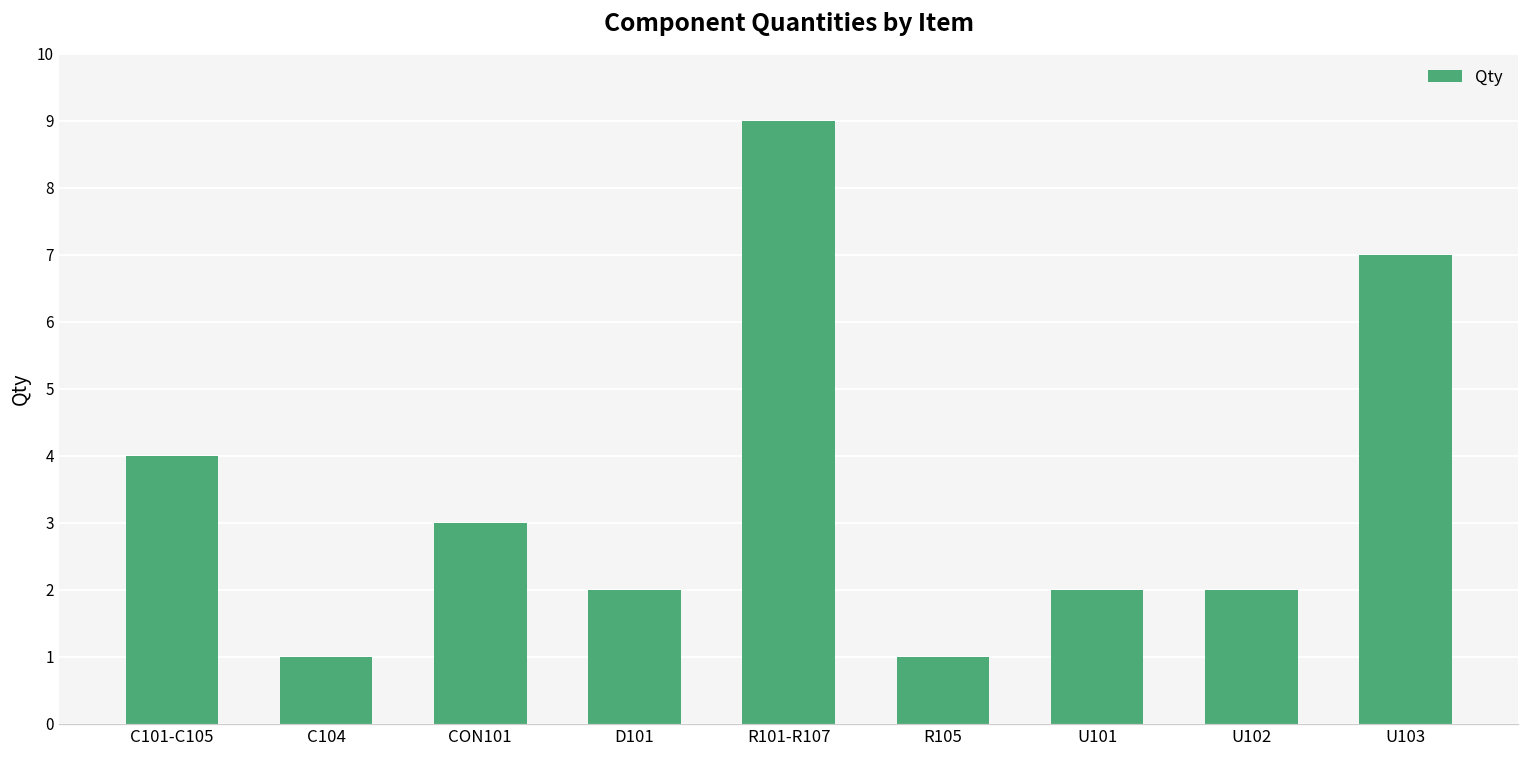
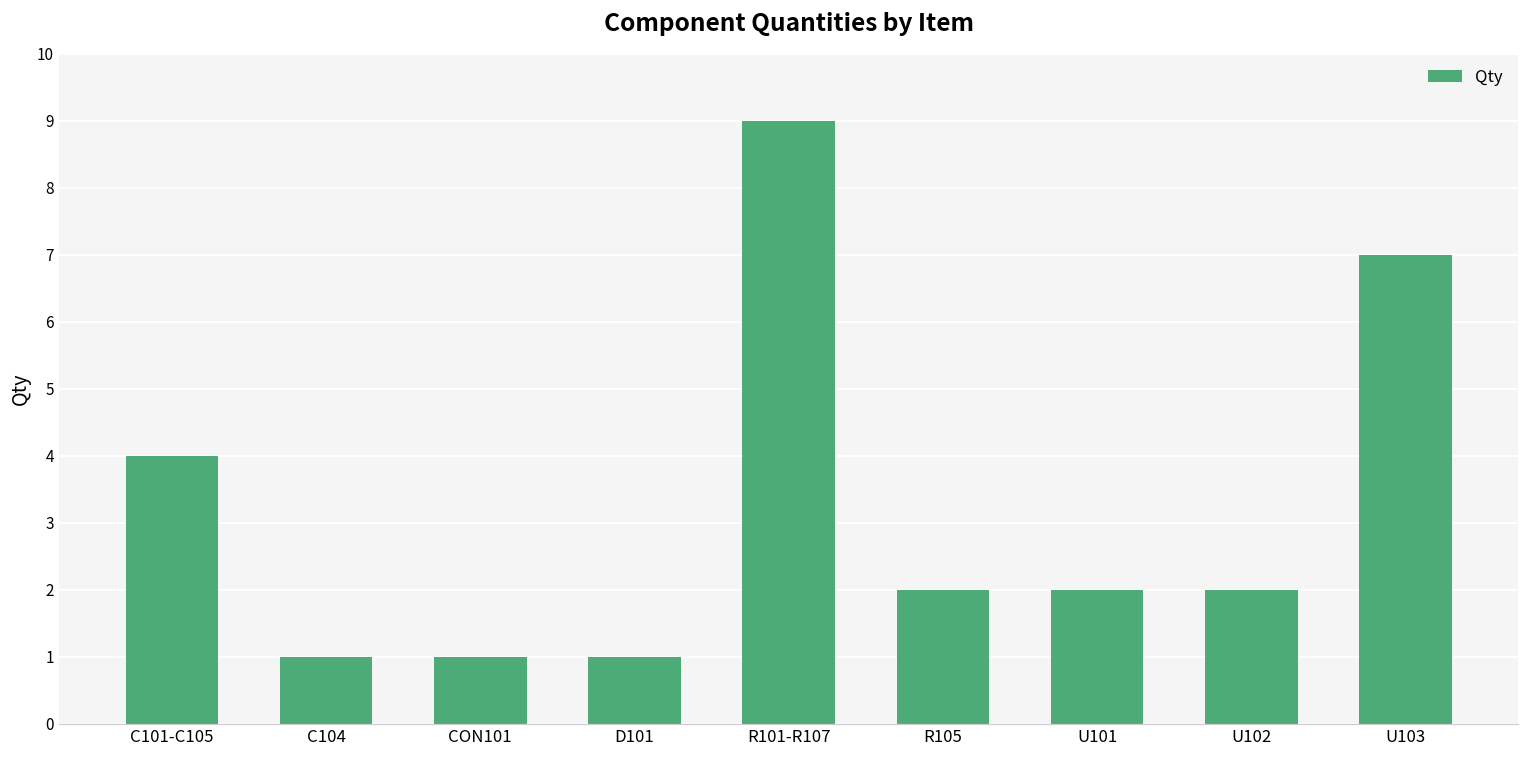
CON101: 3 -> 1
D101: 2 -> 1
R105: 1 -> 2
